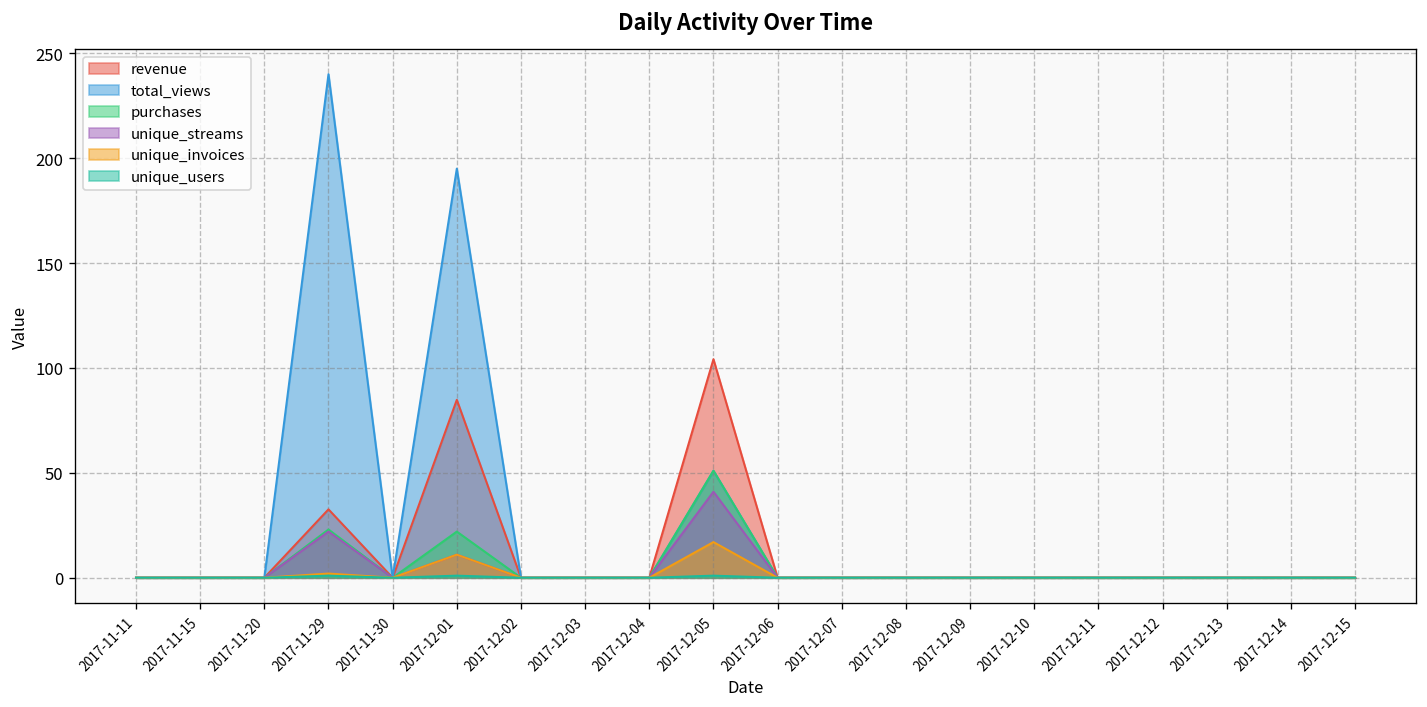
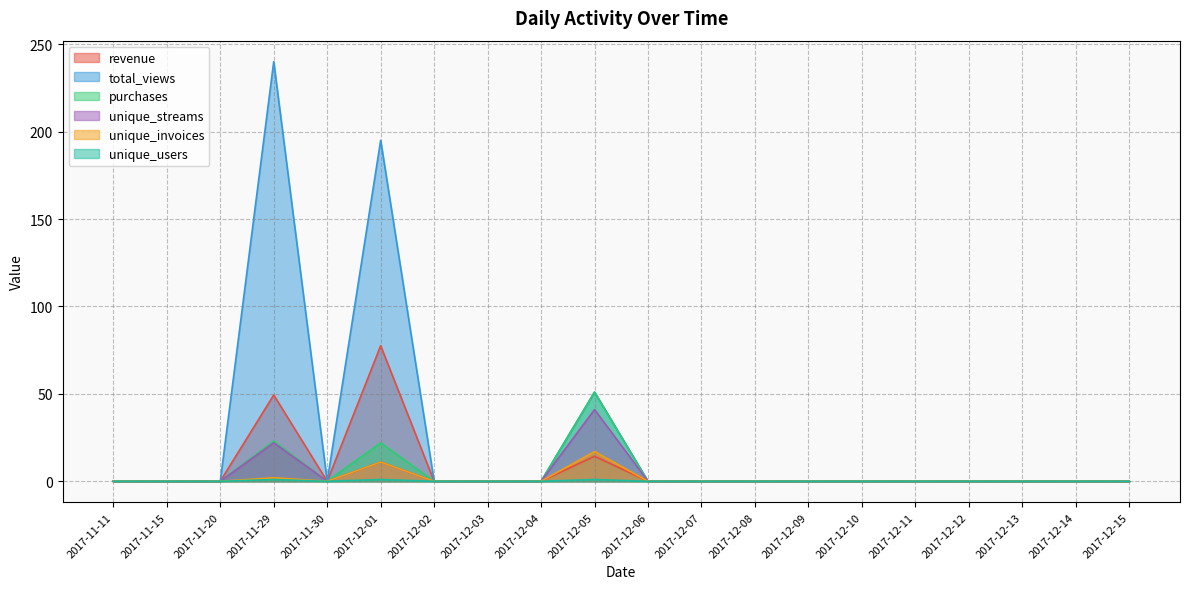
revenue, 2017-11-29: 33 -> 49
revenue, 2017-12-01: 85 -> 78
revenue, 2017-12-05: 104 -> 14
